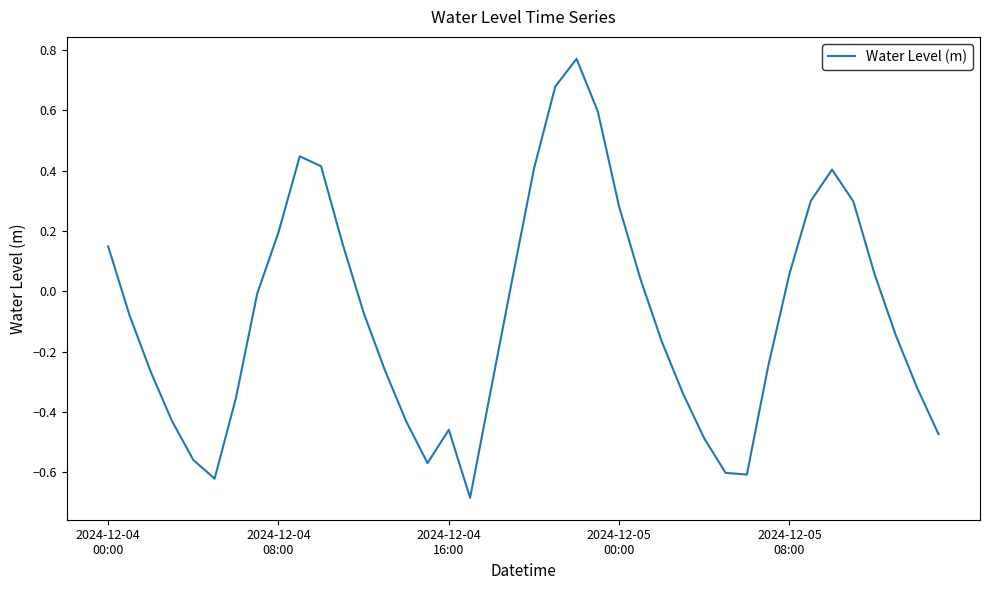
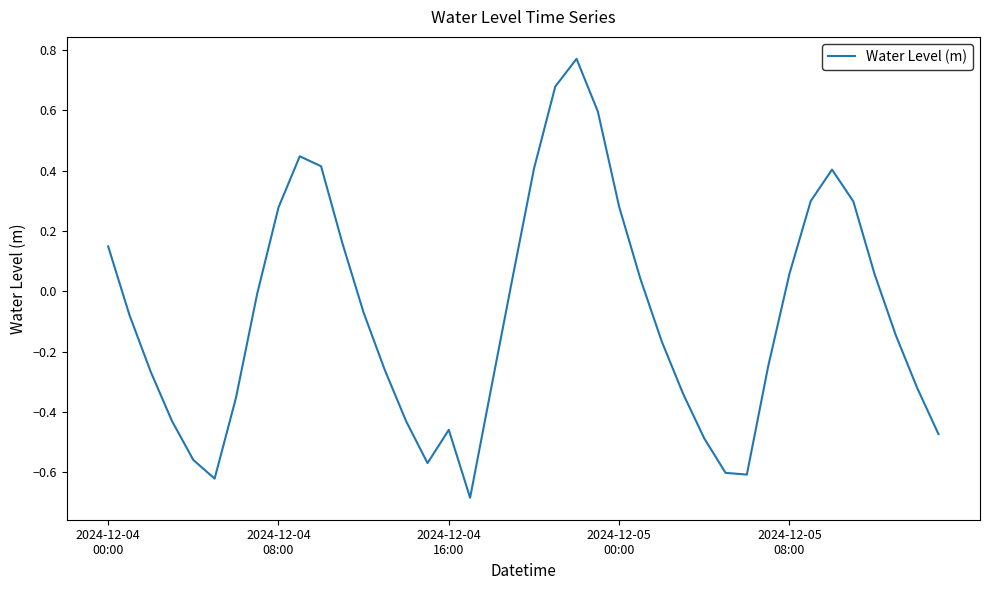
2024-12-04 08:00: 0.20 -> 0.28
